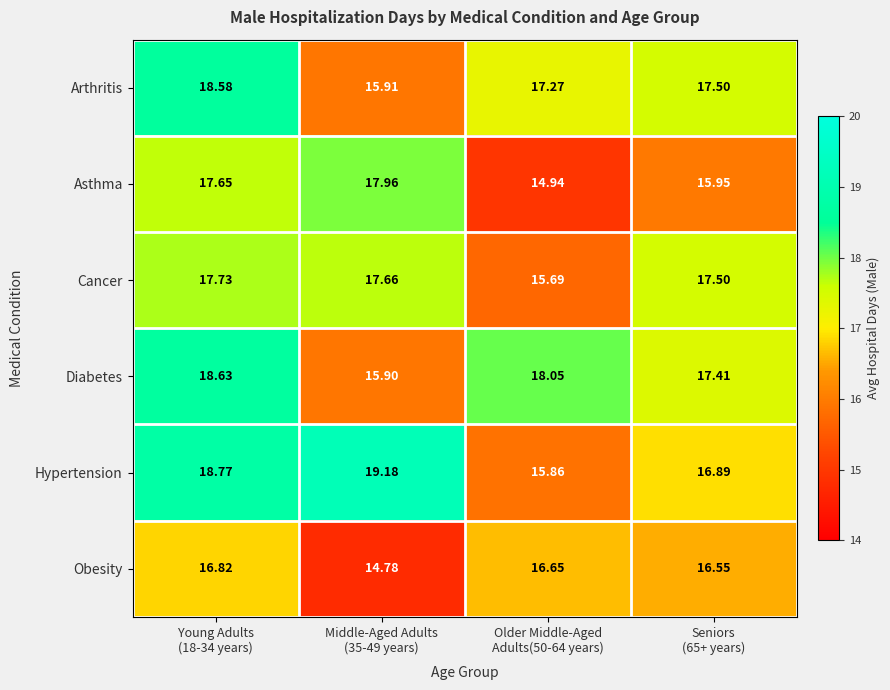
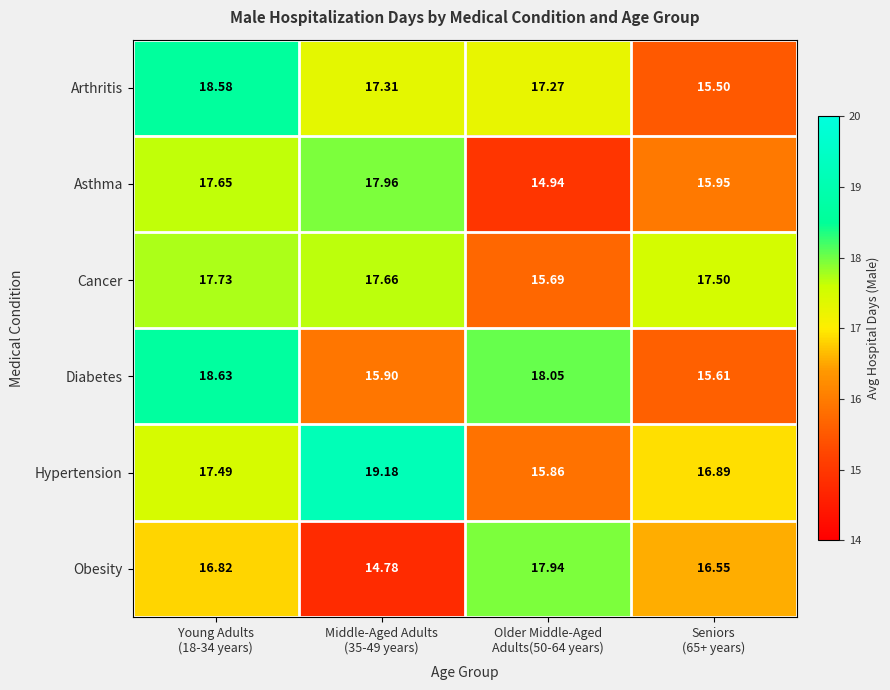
Arthritis, Middle-Aged Adults (35-49 years): 15.91 -> 17.31
Arthritis, Seniors (65+ years): 17.50 -> 15.50
Diabetes, Seniors (65+ years): 17.41 -> 15.61
Hypertension, Young Adults (18-34 years): 18.77 -> 17.49
Obesity, Older Middle-Aged Adults(50-64 years): 16.65 -> 17.94
